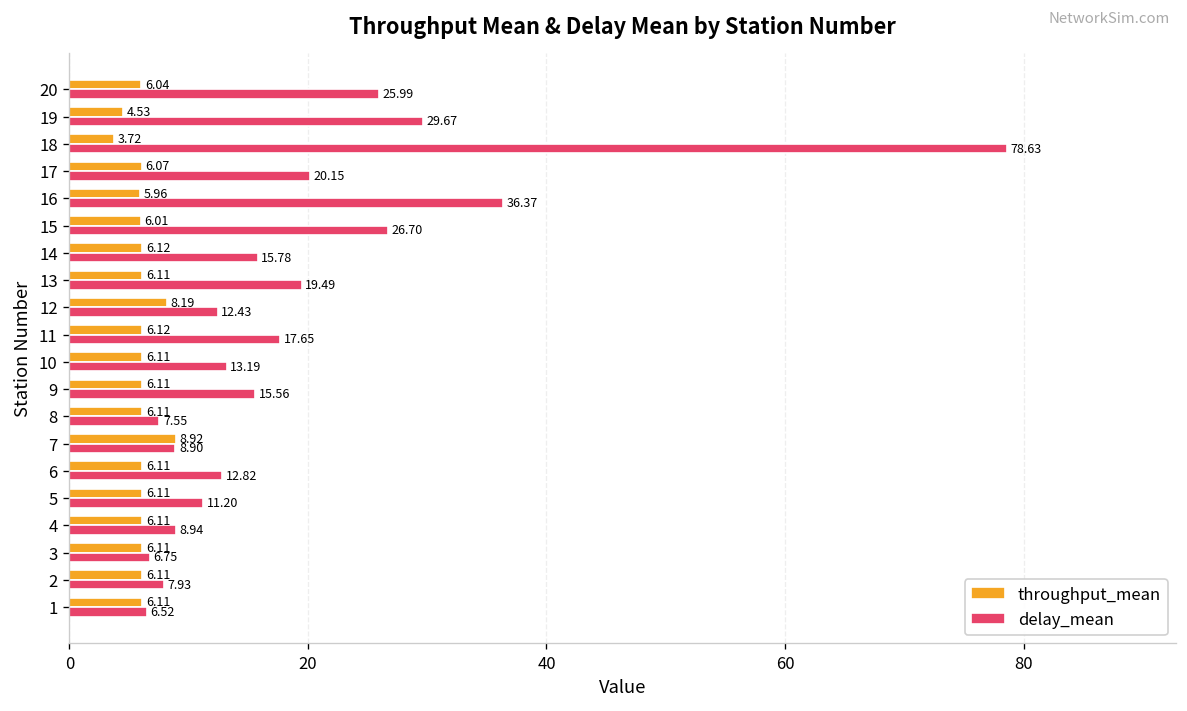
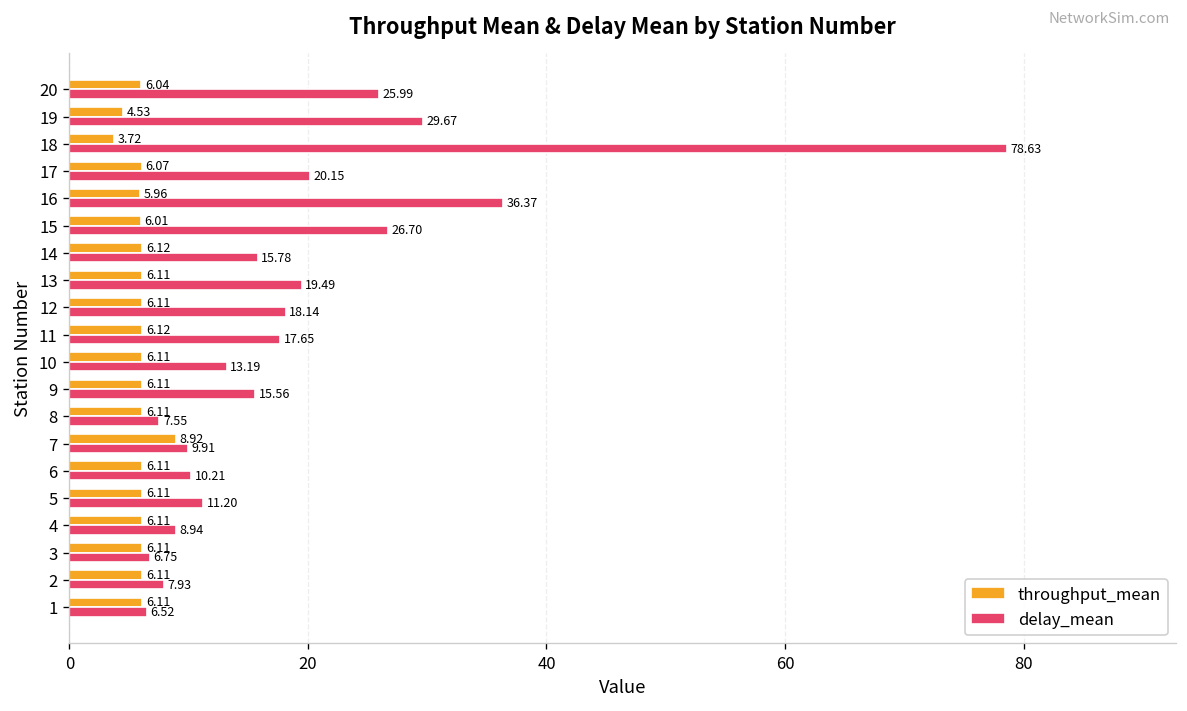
throughput_mean, 12: 8.19 -> 6.11
delay_mean, 12: 12.43 -> 18.14
delay_mean, 7: 8.90 -> 9.91
delay_mean, 6: 12.82 -> 10.21
